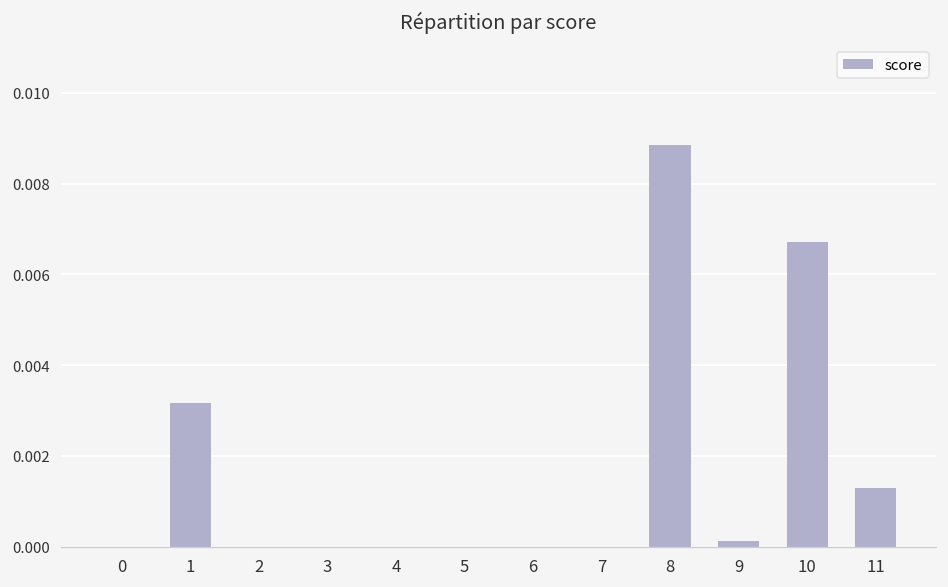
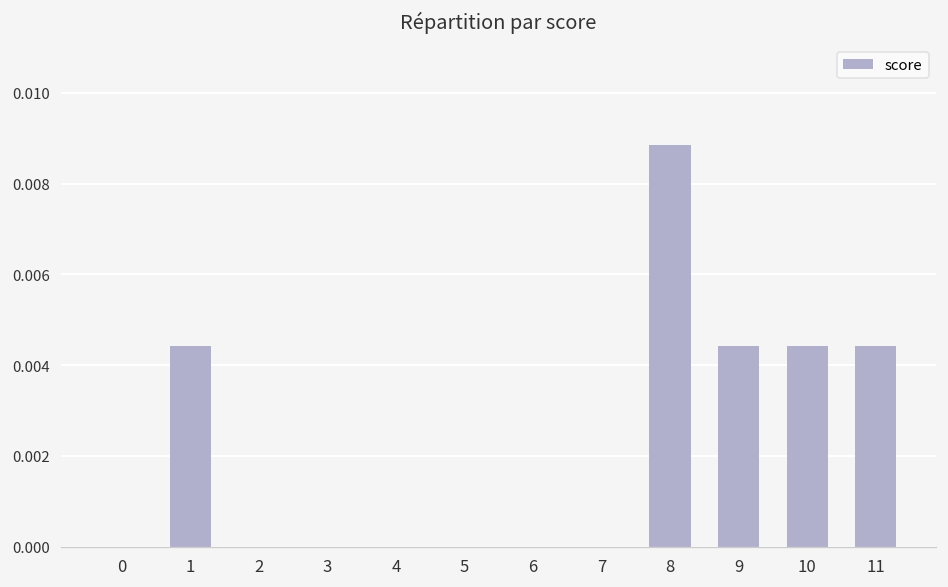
1: 0.0032 -> 0.0044
9: 0.0001 -> 0.0044
10: 0.0067 -> 0.0044
11: 0.0013 -> 0.0044
